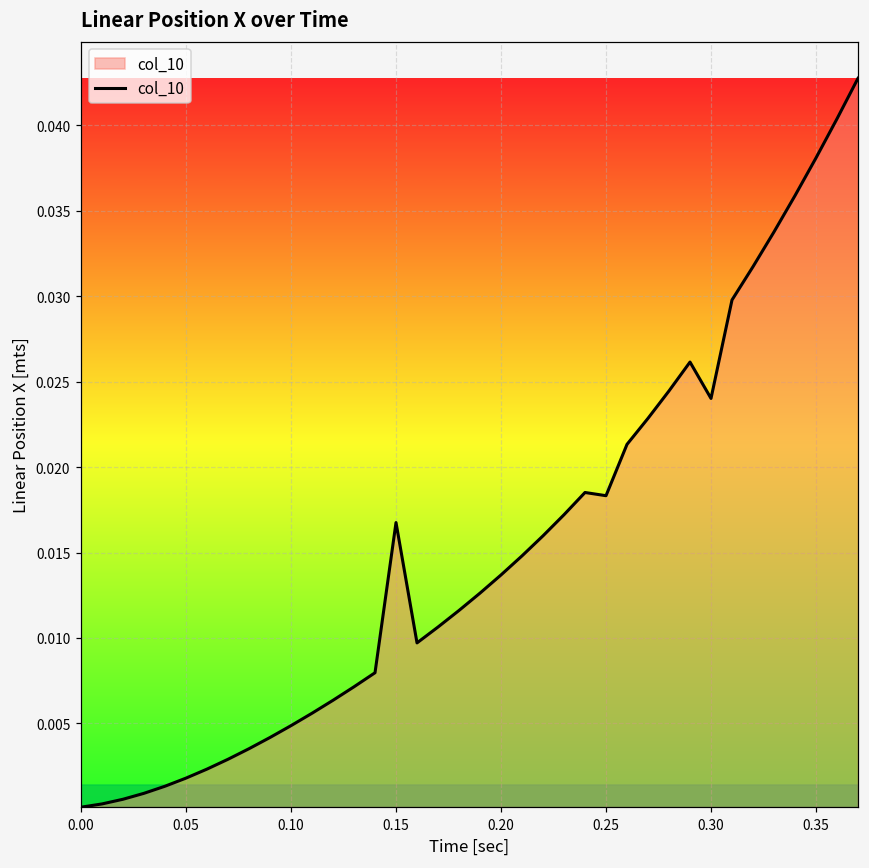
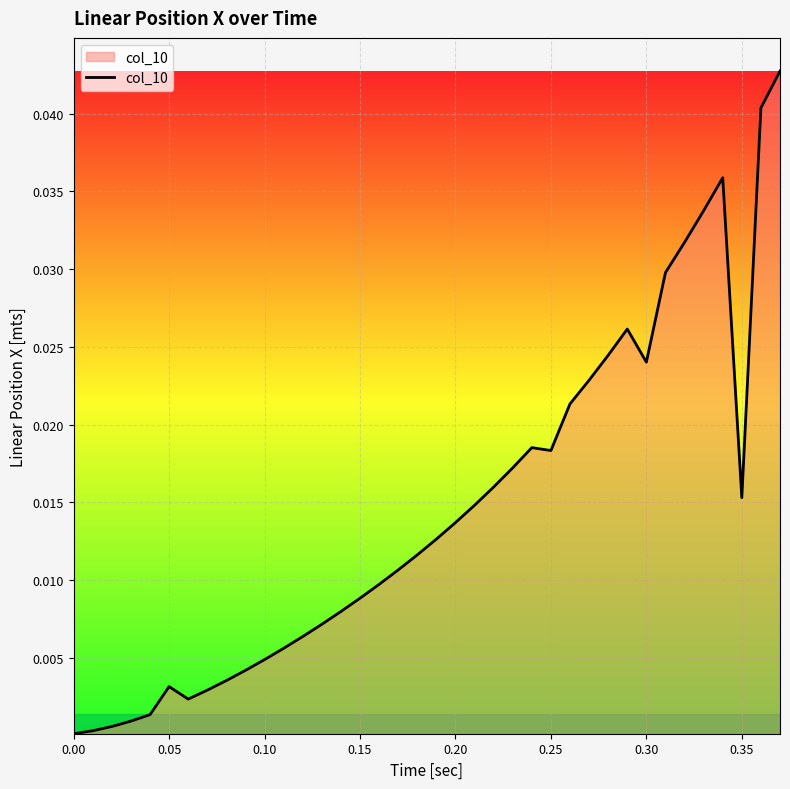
0.05: 0.0018 -> 0.0031
0.15: 0.0168 -> 0.0088
0.35: 0.0381 -> 0.0153
